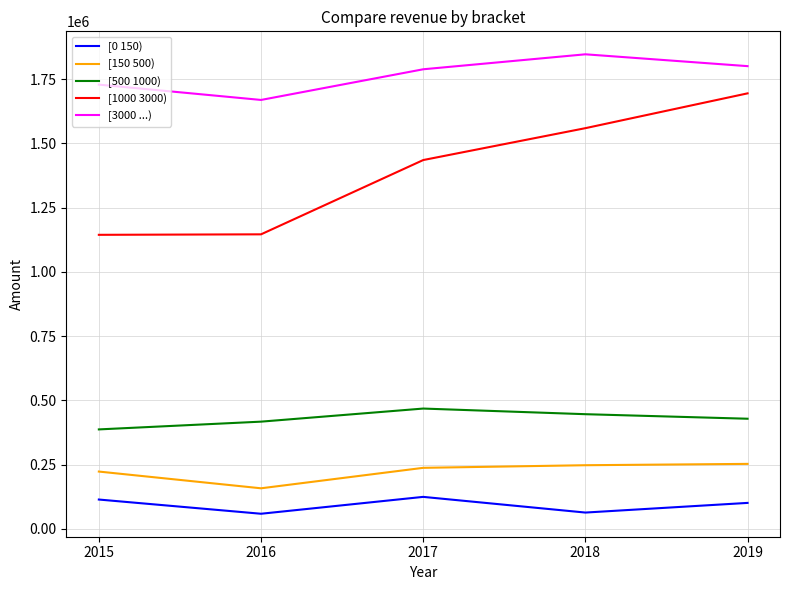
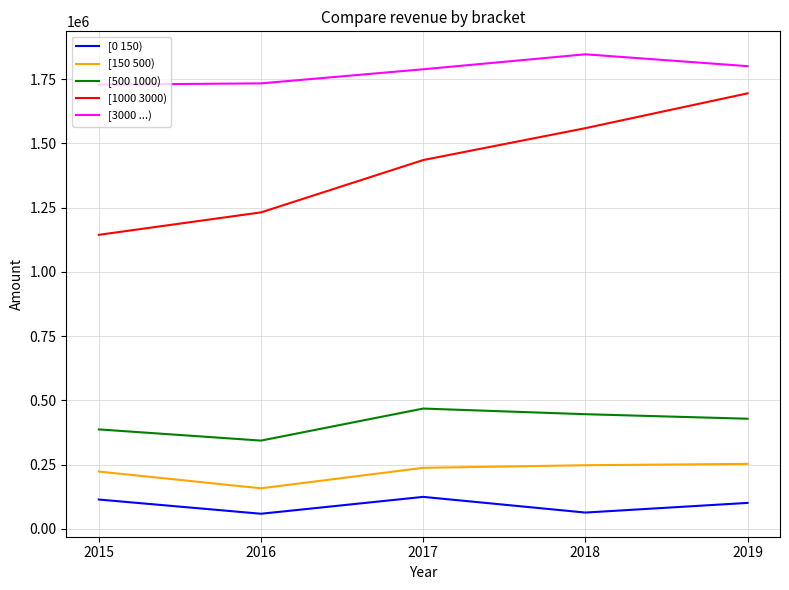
[500 1000), 2016: 420000 -> 340000
[1000 3000), 2016: 1150000 -> 1230000
[3000 ...), 2016: 1670000 -> 1730000
